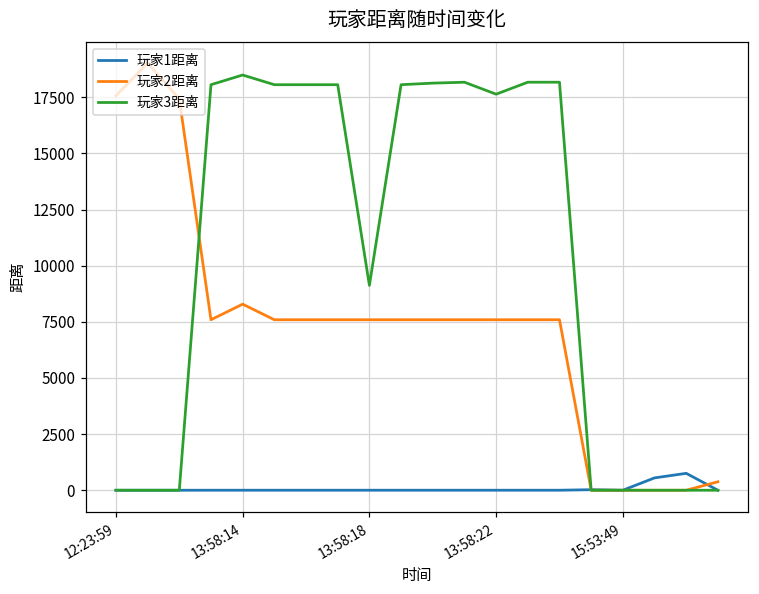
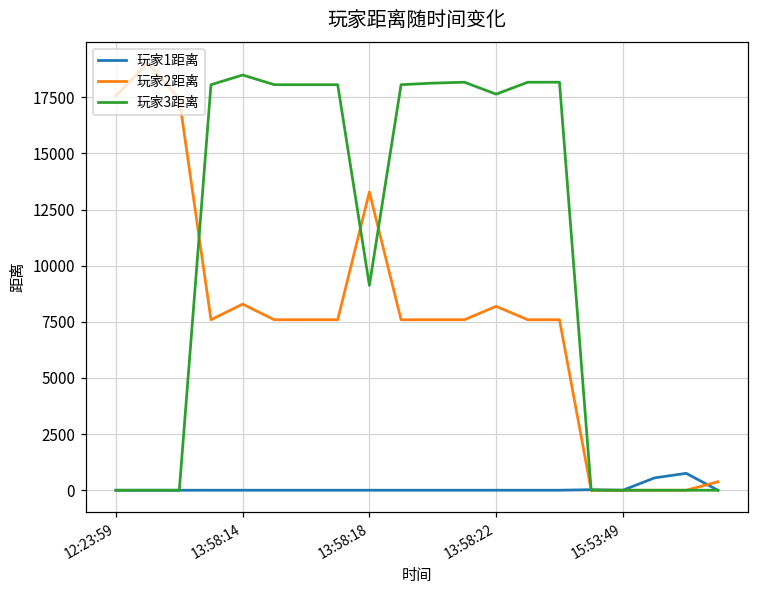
玩家2距离, 13:58:18: 7600 -> 13300
玩家2距离, 13:58:22: 7600 -> 8200
